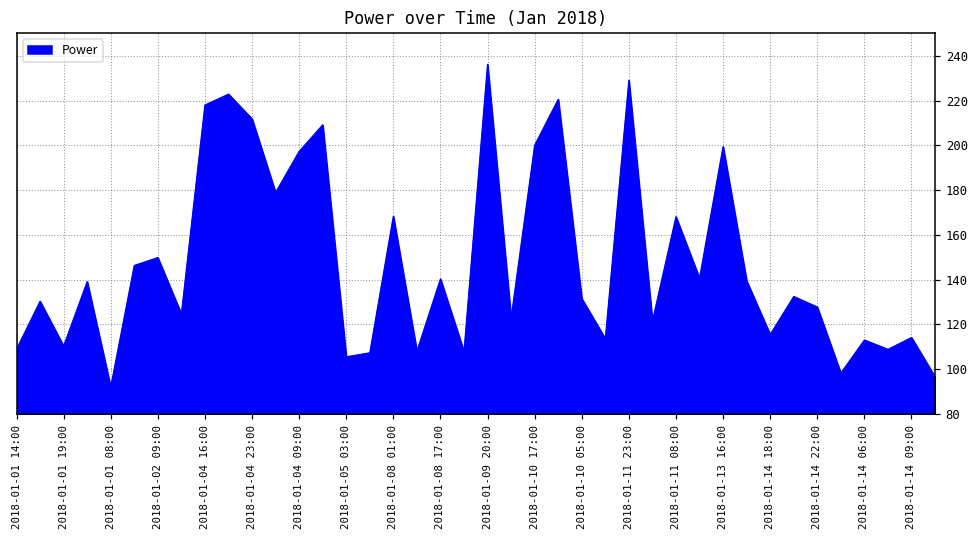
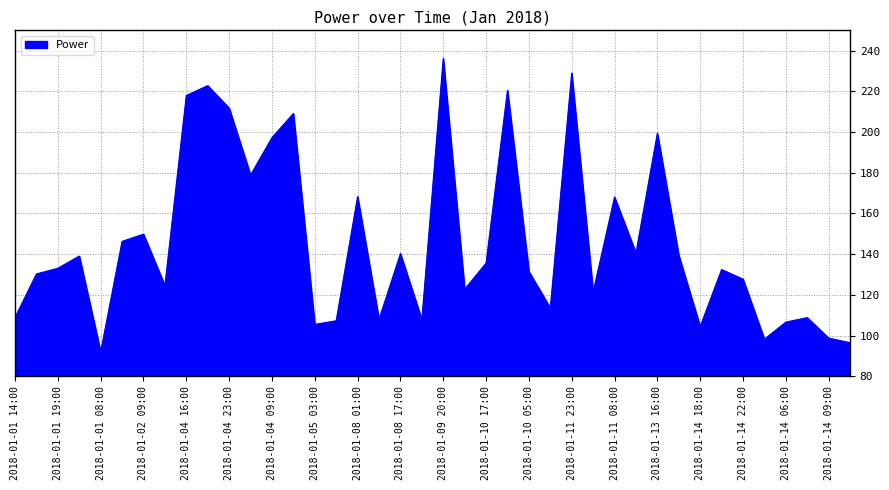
2018-01-01 19:00: 110 -> 133
2018-01-10 17:00: 200 -> 136
2018-01-14 18:00: 115 -> 104
2018-01-14 06:00: 113 -> 107
2018-01-14 09:00: 114 -> 99
